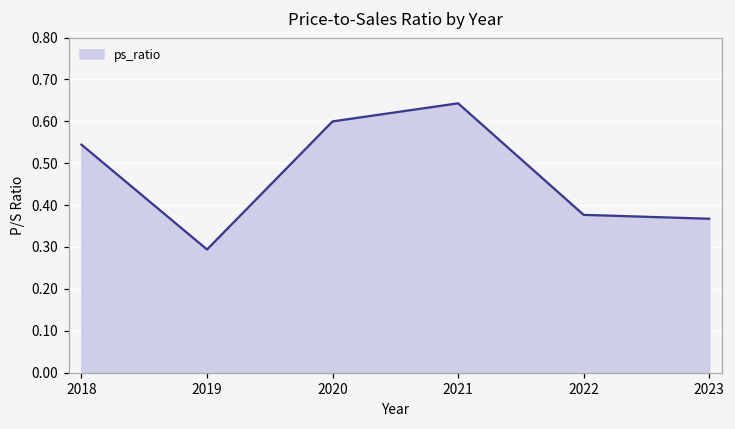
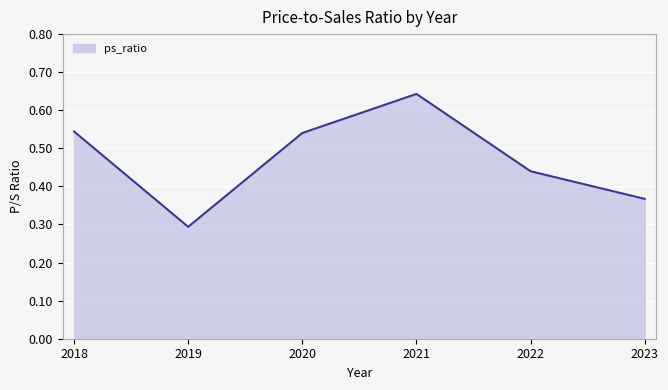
2020: 0.60 -> 0.54
2022: 0.38 -> 0.44
